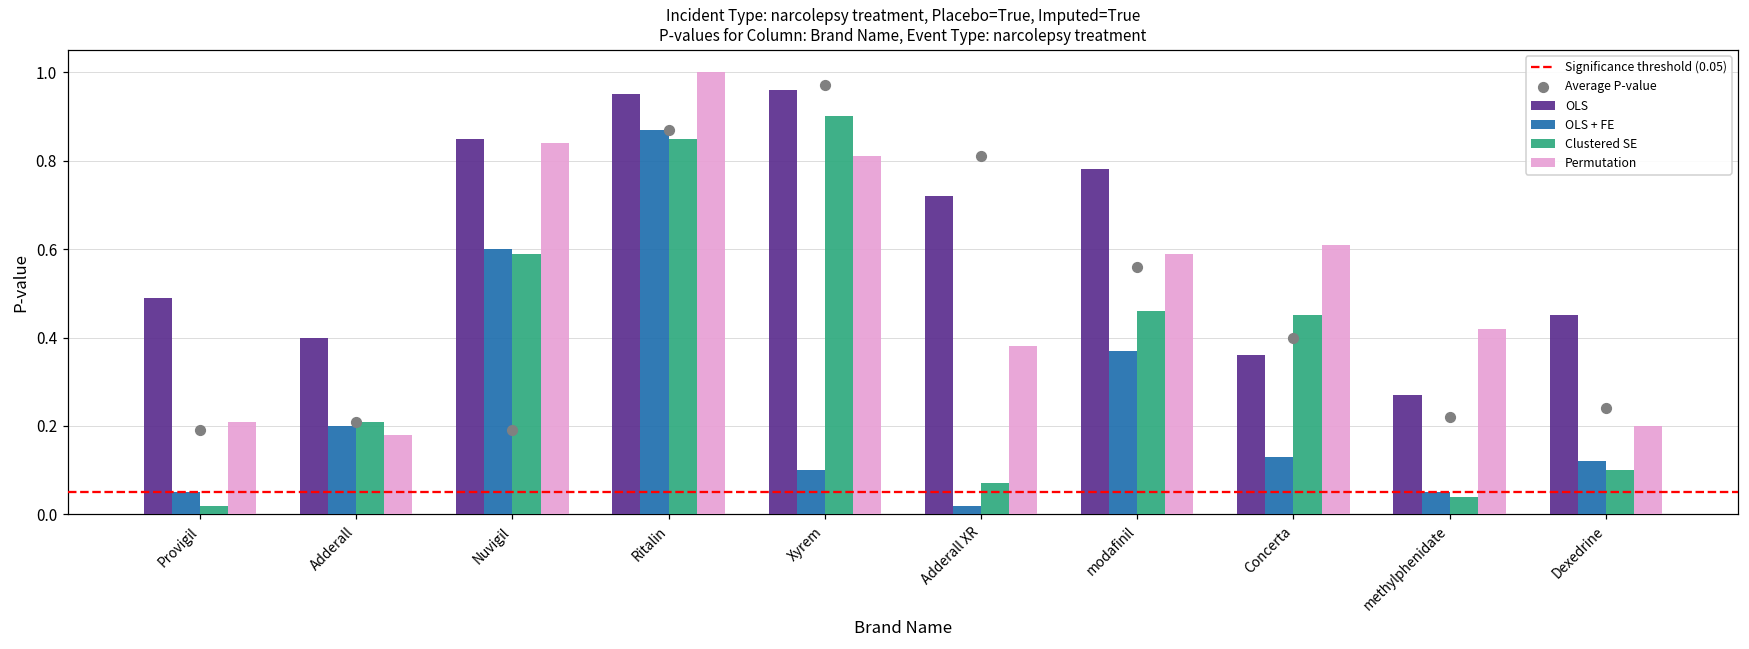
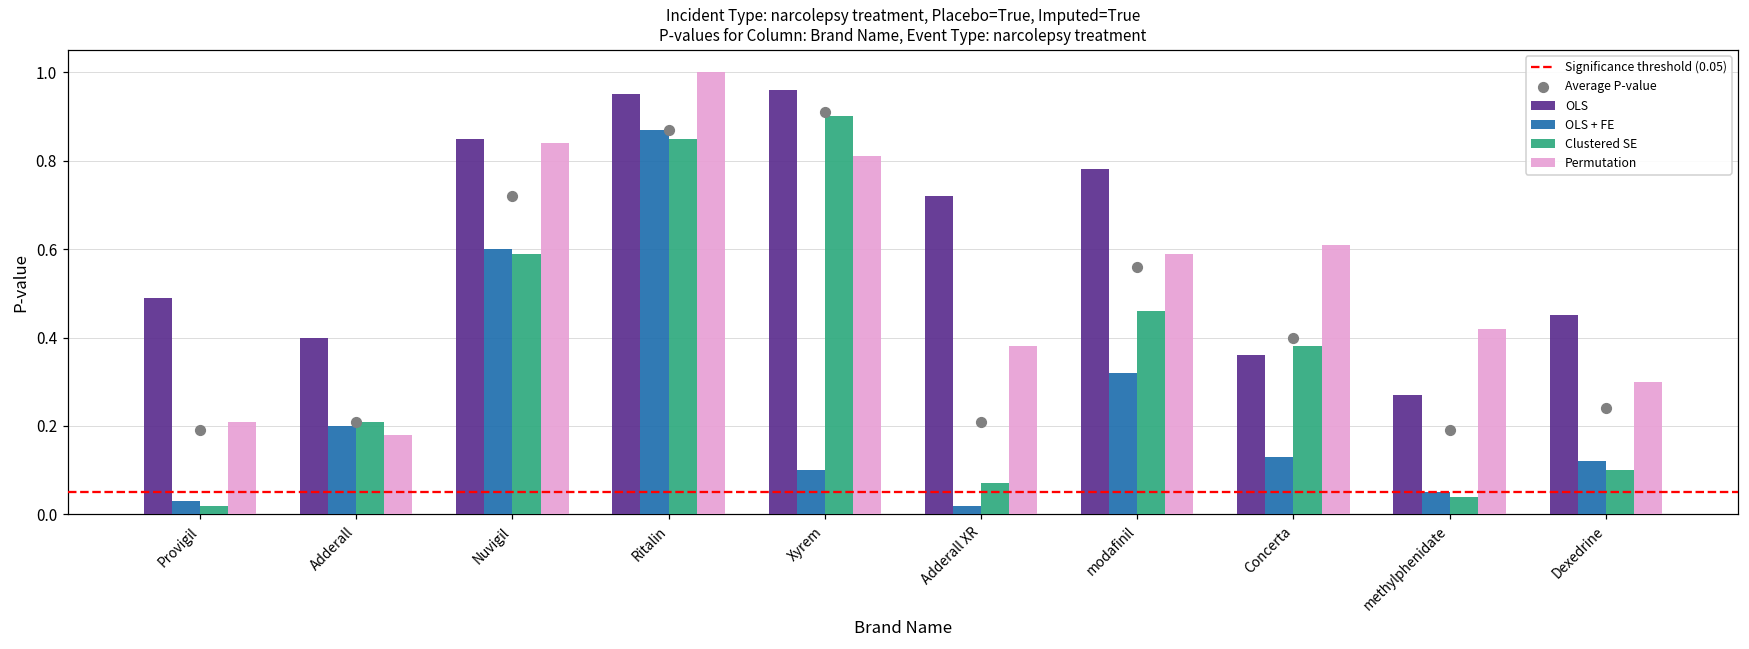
OLS + FE, Provigil: 0.05 -> 0.03
Average P-value, Nuvigil: 0.19 -> 0.72
Average P-value, Xyrem: 0.97 -> 0.91
Average P-value, Adderall XR: 0.81 -> 0.21
OLS + FE, modafinil: 0.37 -> 0.32
Clustered SE, Concerta: 0.45 -> 0.38
Average P-value, methylphenidate: 0.22 -> 0.19
Permutation, Dexedrine: 0.2 -> 0.3
